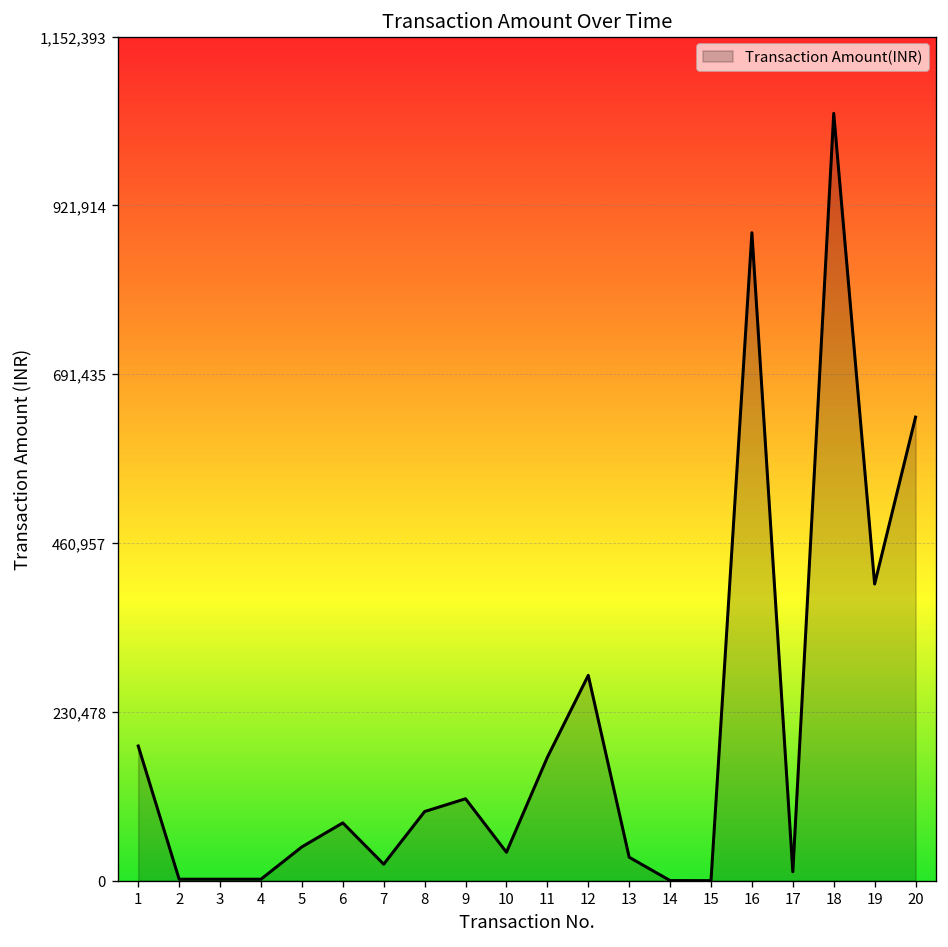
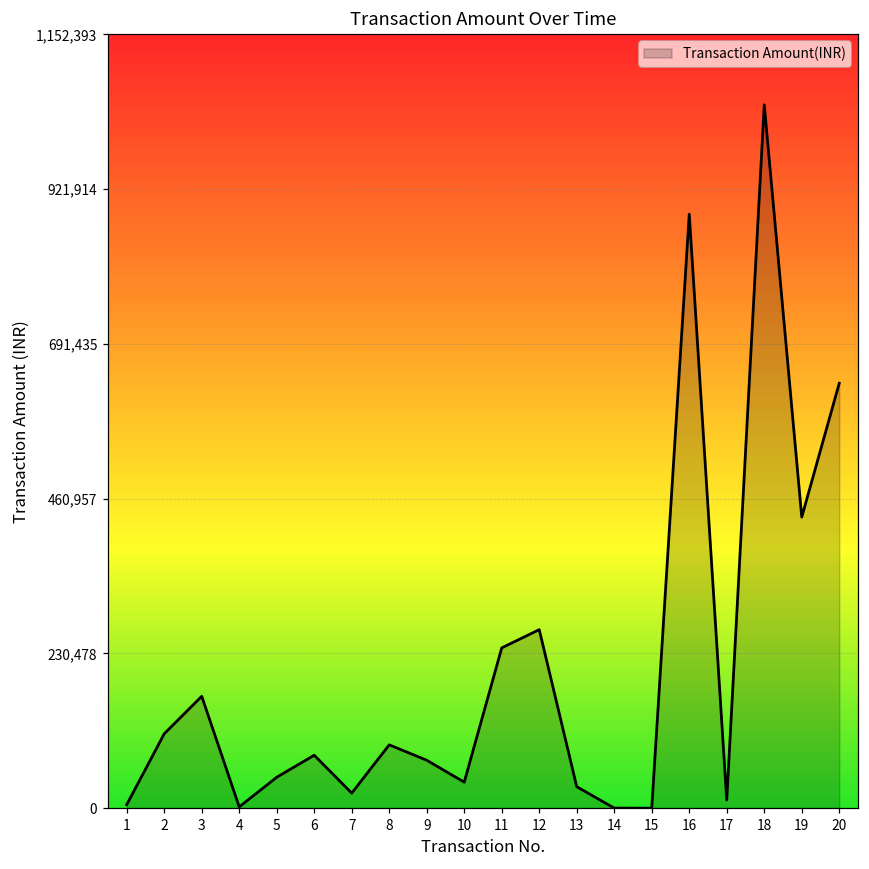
1: 180,000 -> 10,000
2: 0 -> 110,000
3: 0 -> 170,000
9: 110,000 -> 70,000
11: 170,000 -> 240,000
12: 280,000 -> 270,000
19: 410,000 -> 430,000
